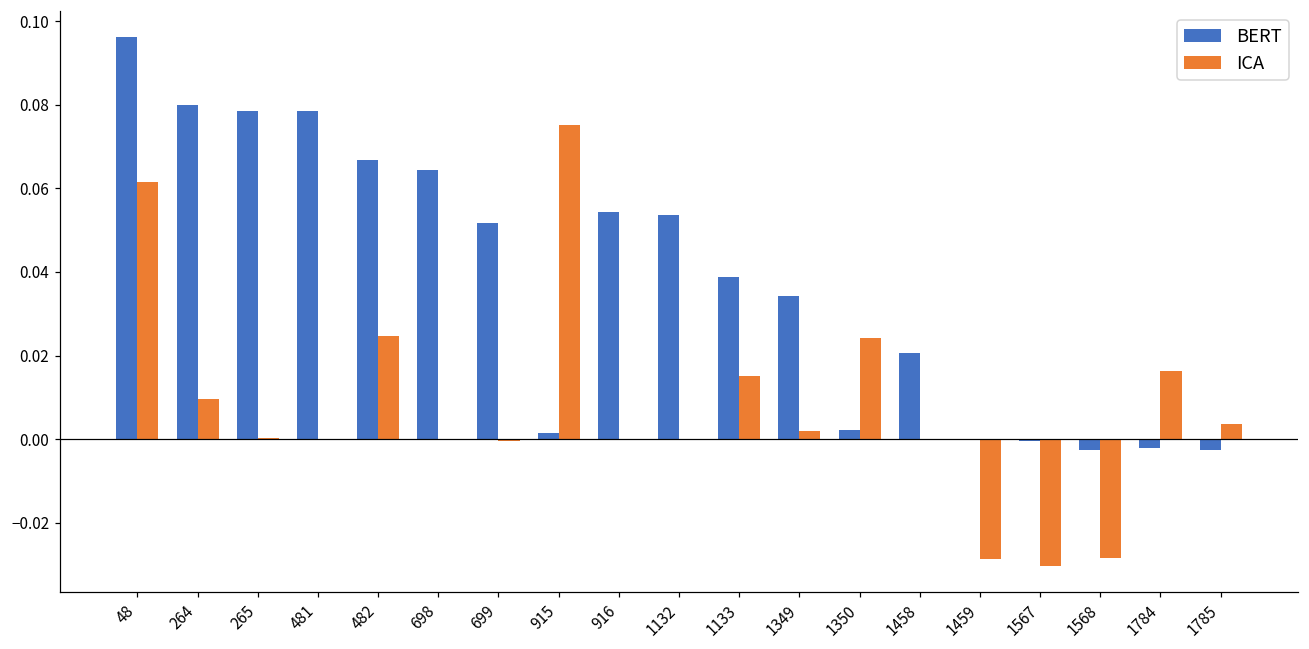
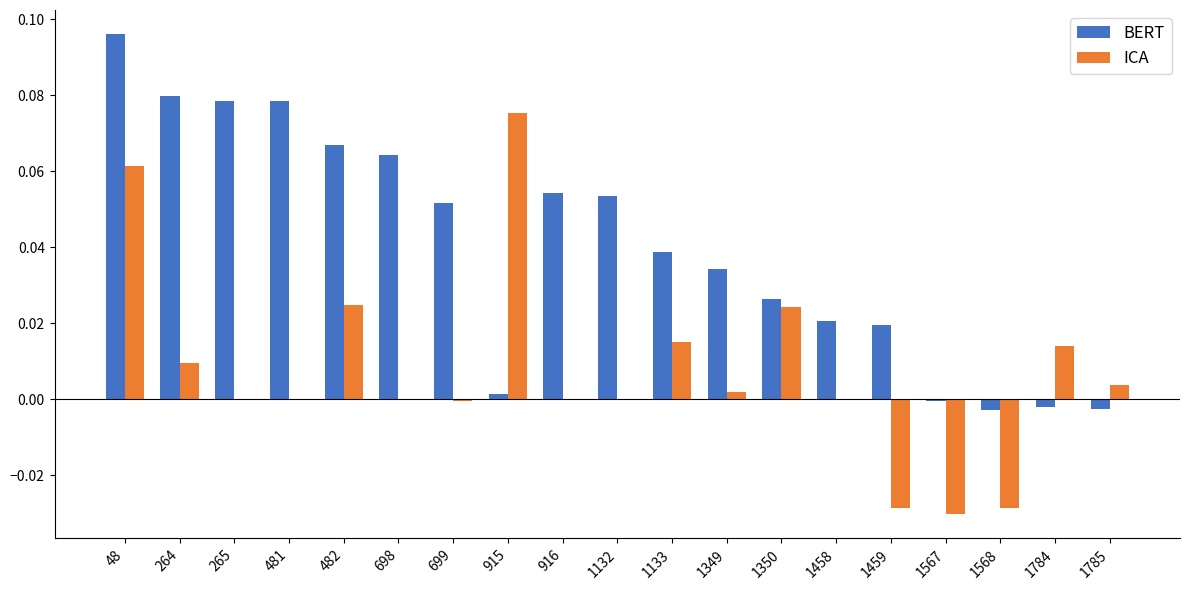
BERT, 1350: 0.002 -> 0.027
BERT, 1459: 0.000 -> 0.020
ICA, 1784: 0.016 -> 0.014
